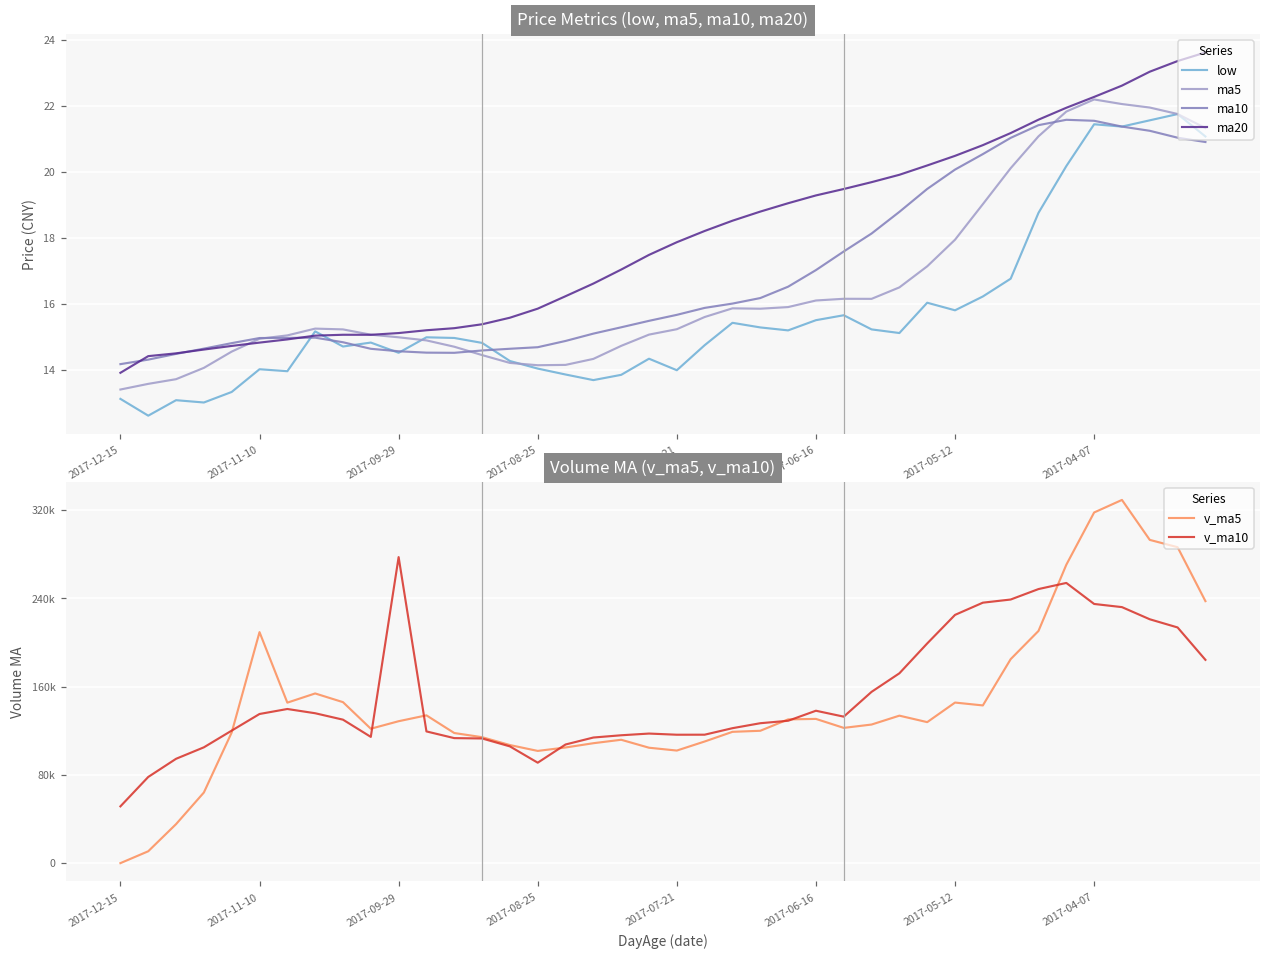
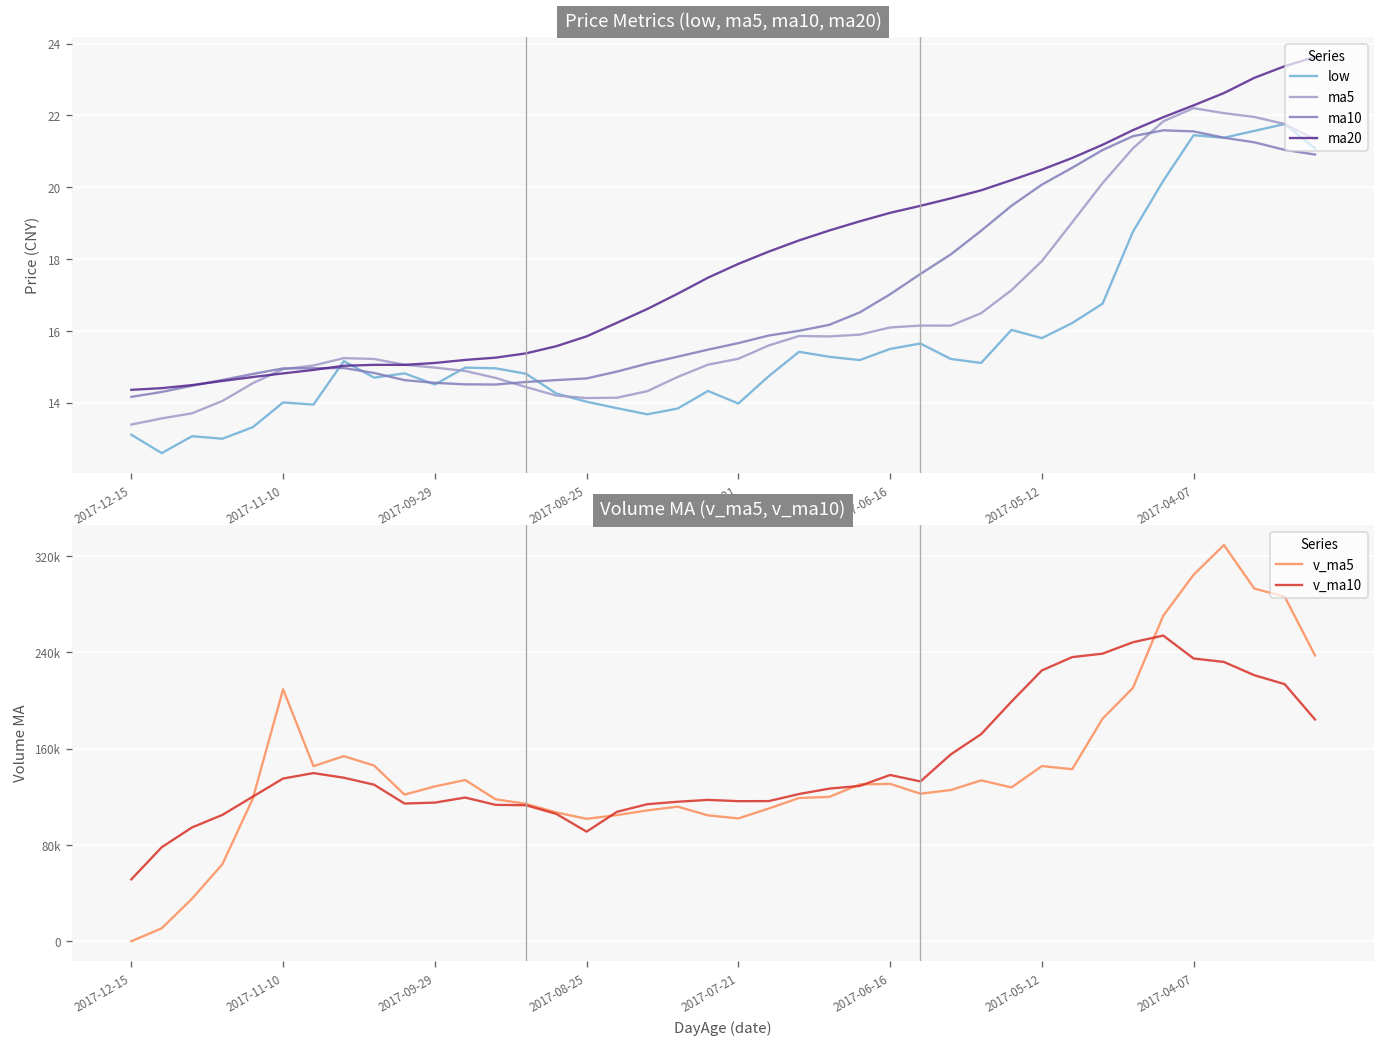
Price Metrics (low, ma5, ma10, ma20), ma20, 2017-12-15: 13.9 -> 14.4
Volume MA (v_ma5, v_ma10), v_ma10, 2017-09-29: 277000 -> 115000
Volume MA (v_ma5, v_ma10), v_ma5, 2017-04-07: 318000 -> 305000
